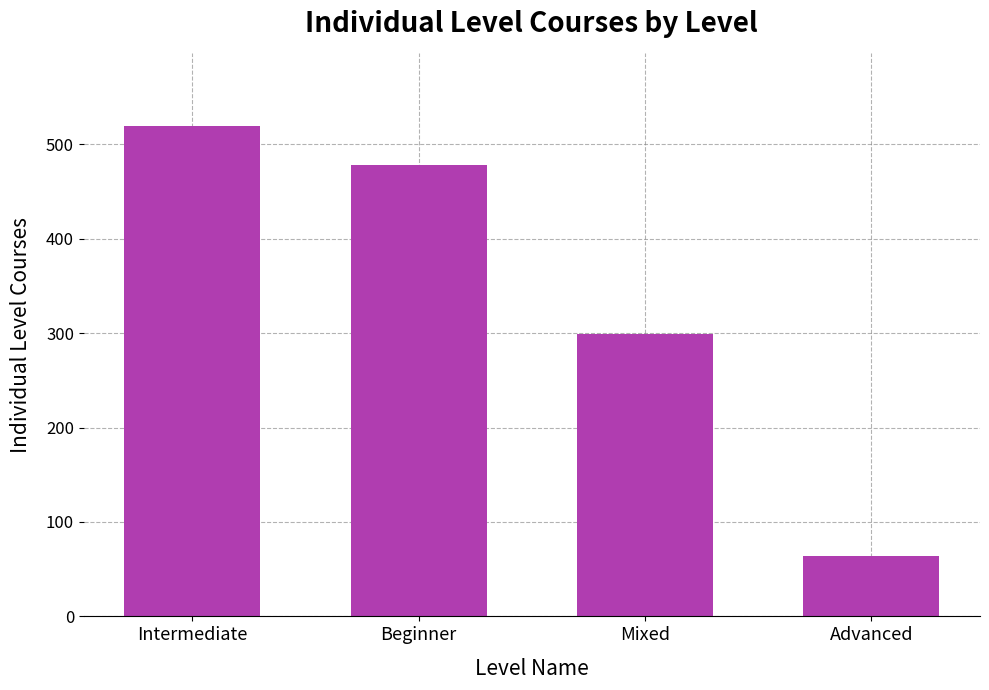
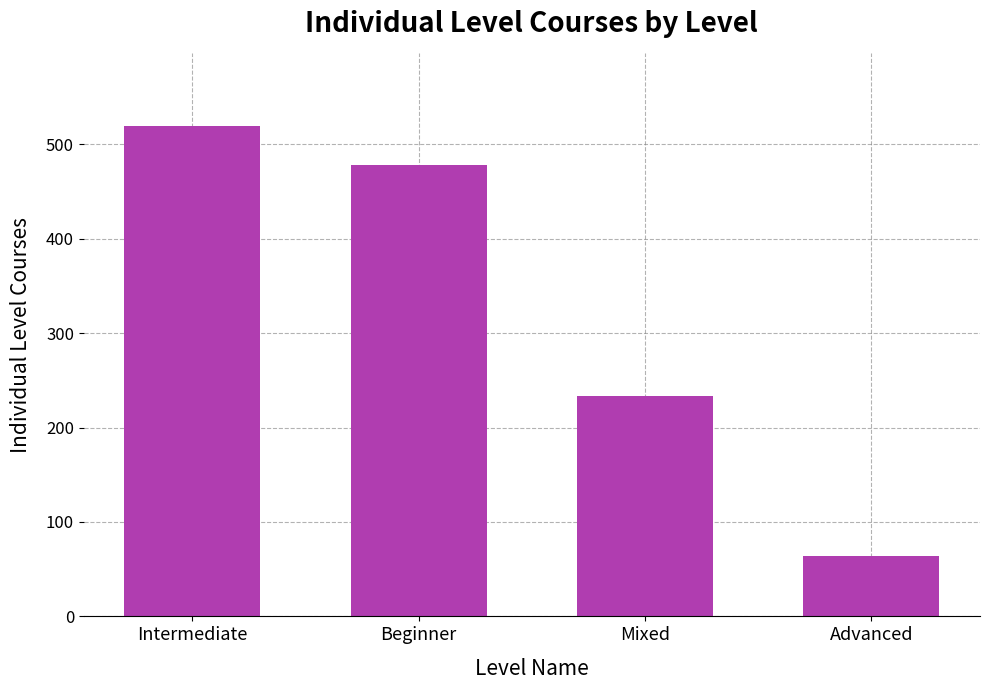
Mixed: 300 -> 230
